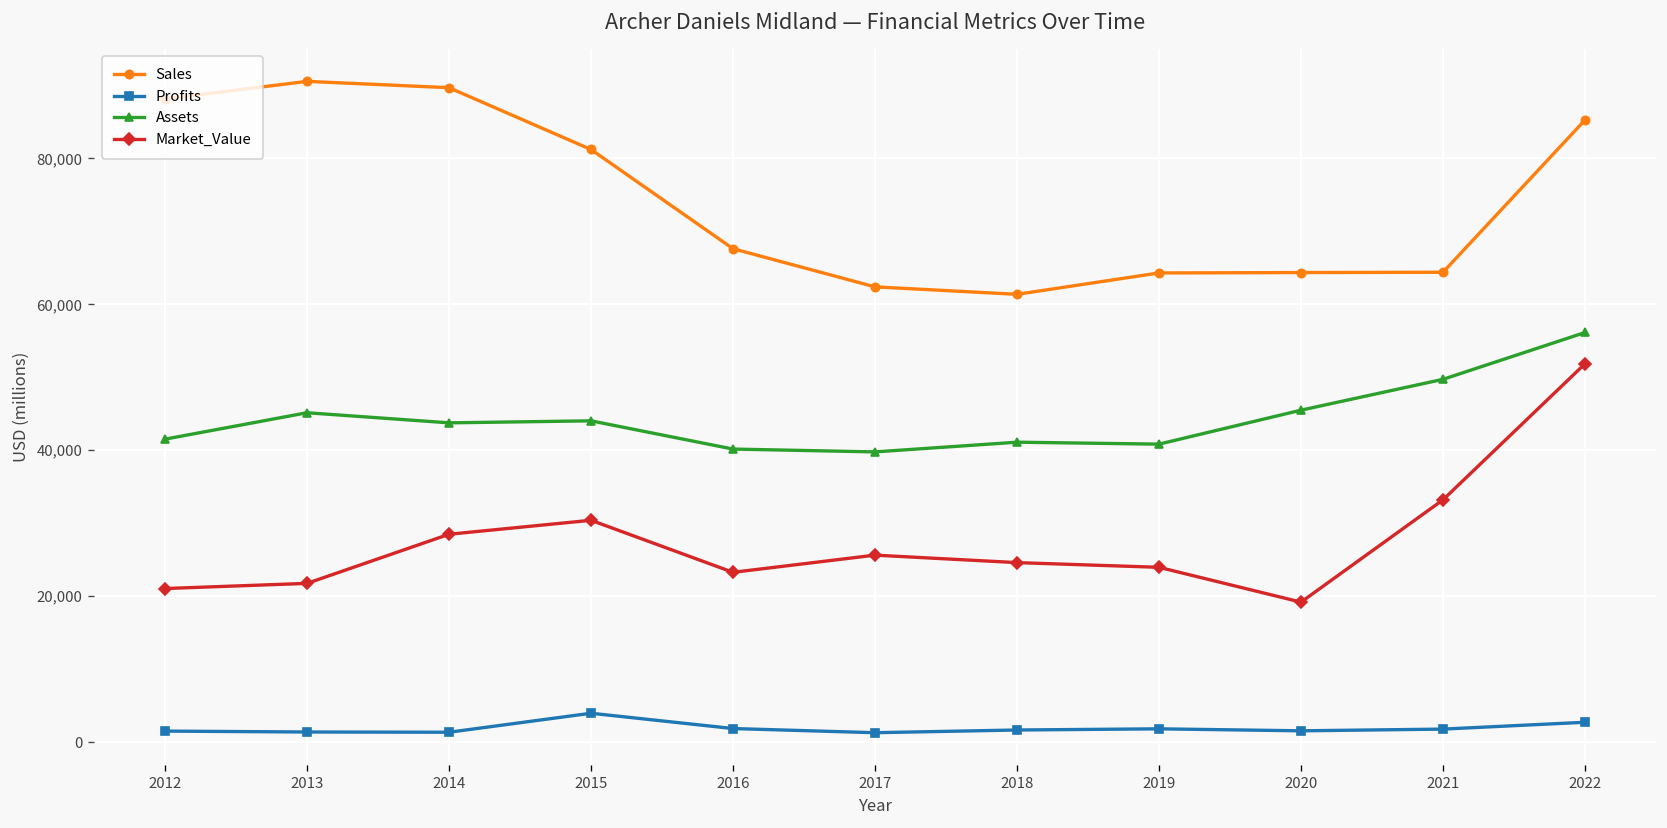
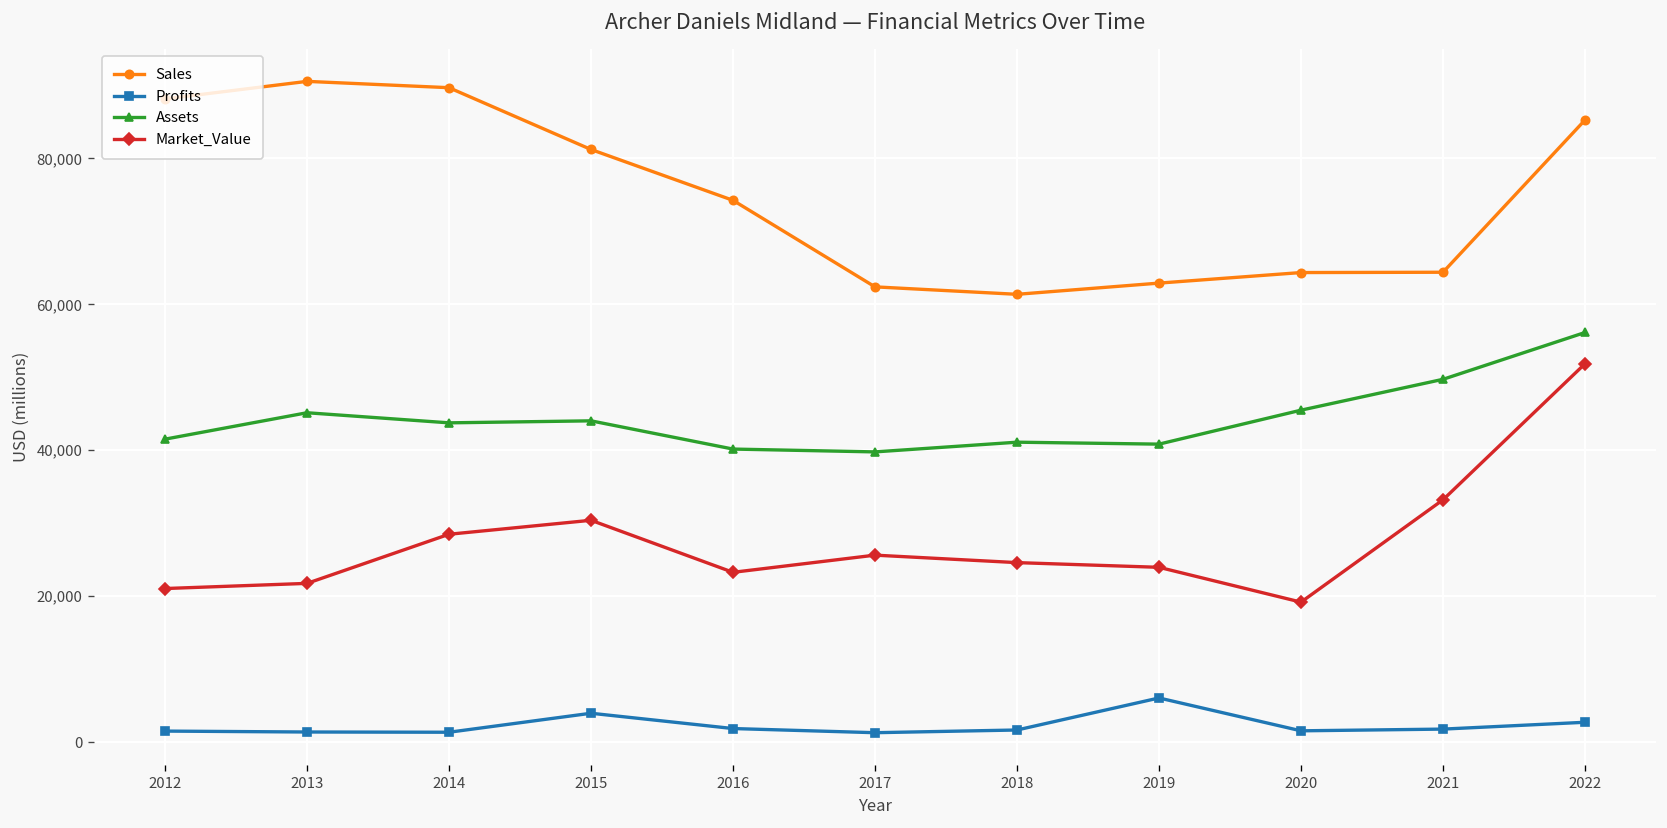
Sales, 2016: 68,000 -> 74,000
Sales, 2019: 64,000 -> 63,000
Profits, 2019: 2,000 -> 6,000
